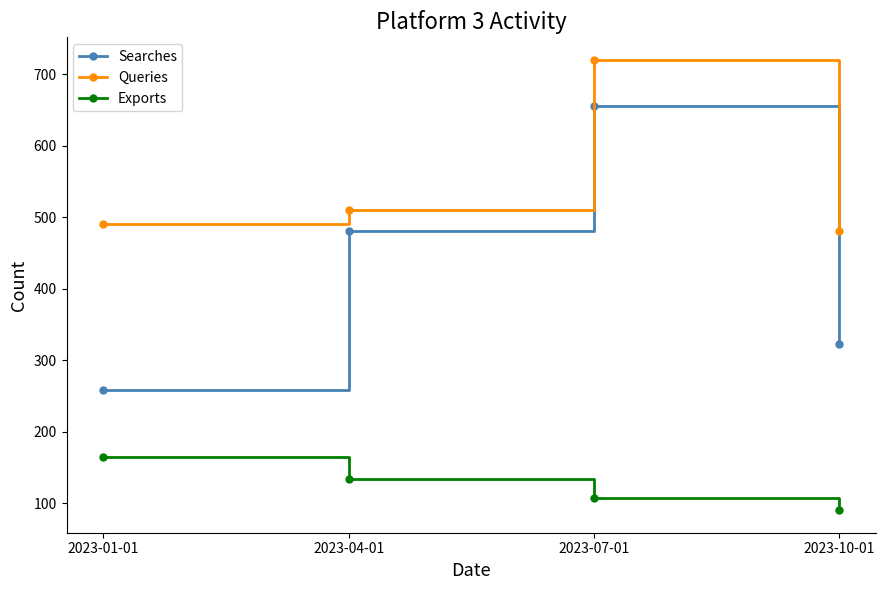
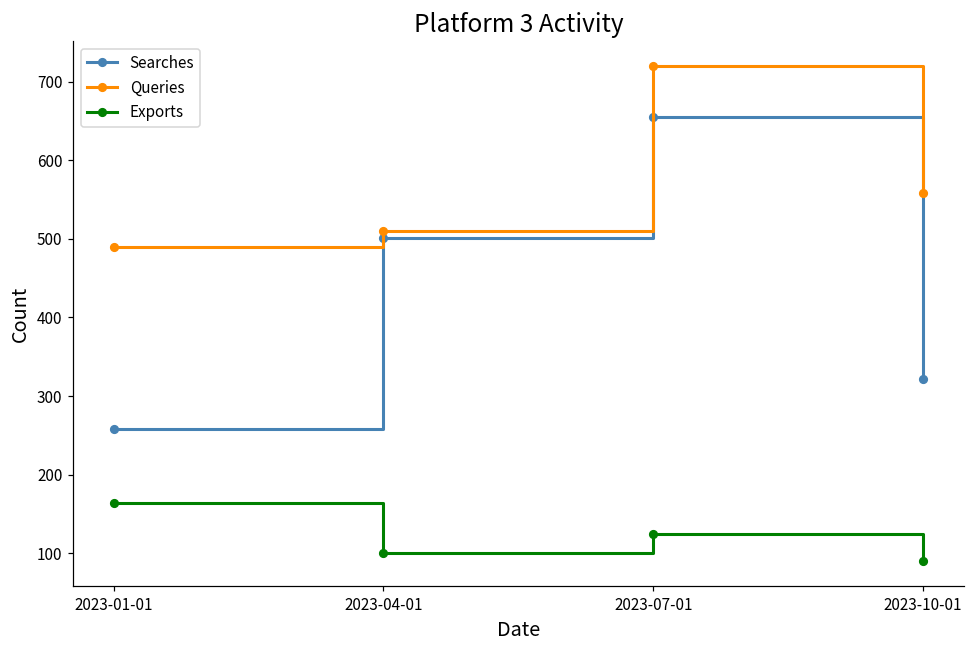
Searches, 2023-04-01: 480 -> 500
Exports, 2023-04-01: 130 -> 100
Exports, 2023-07-01: 110 -> 130
Queries, 2023-10-01: 480 -> 560
